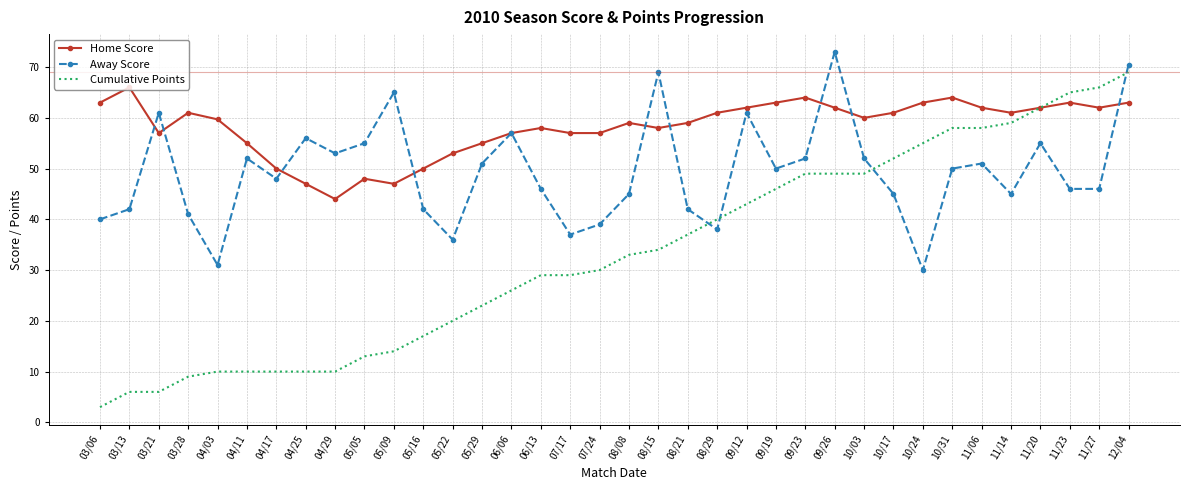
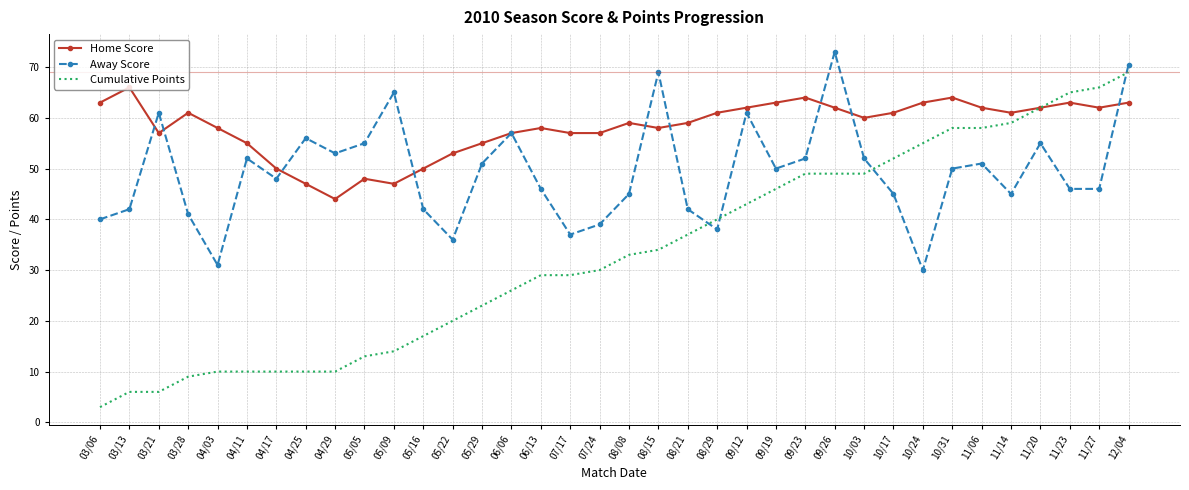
Home Score, 04/03: 60 -> 58
